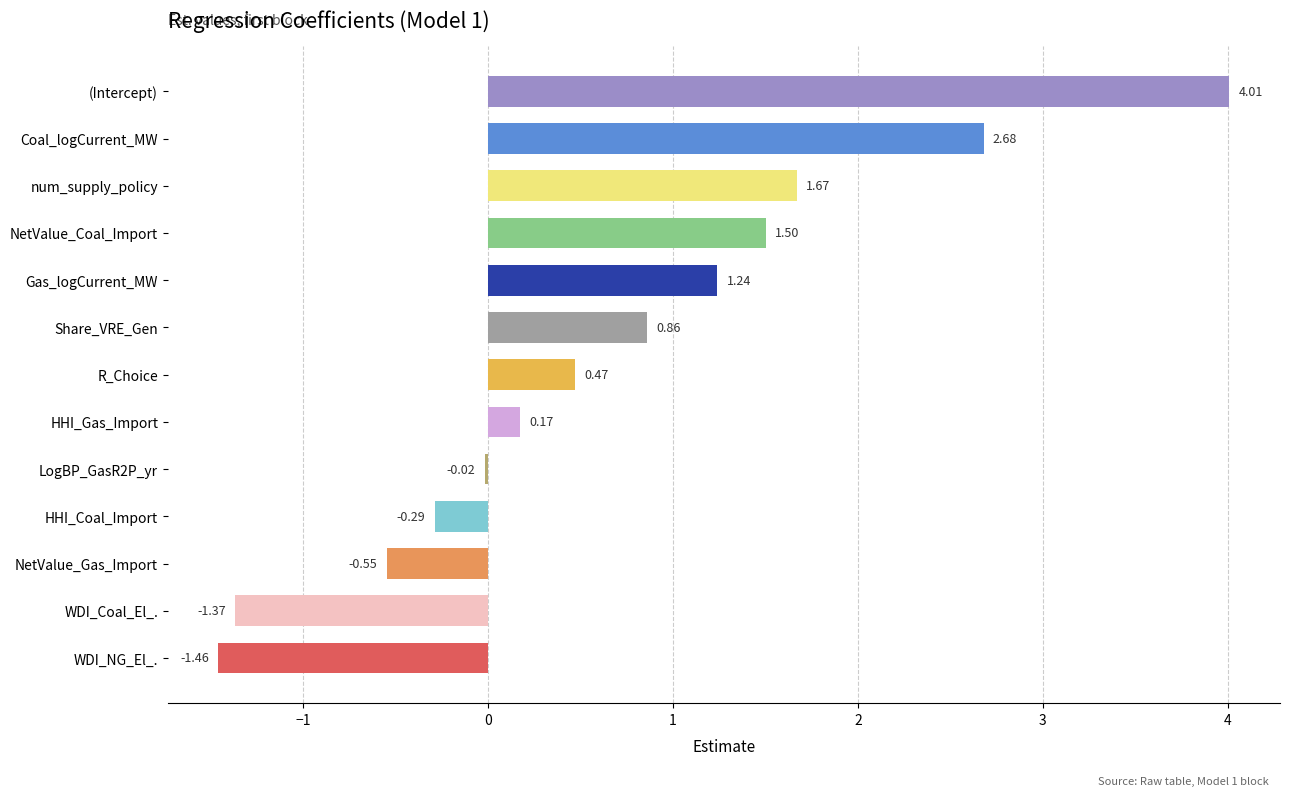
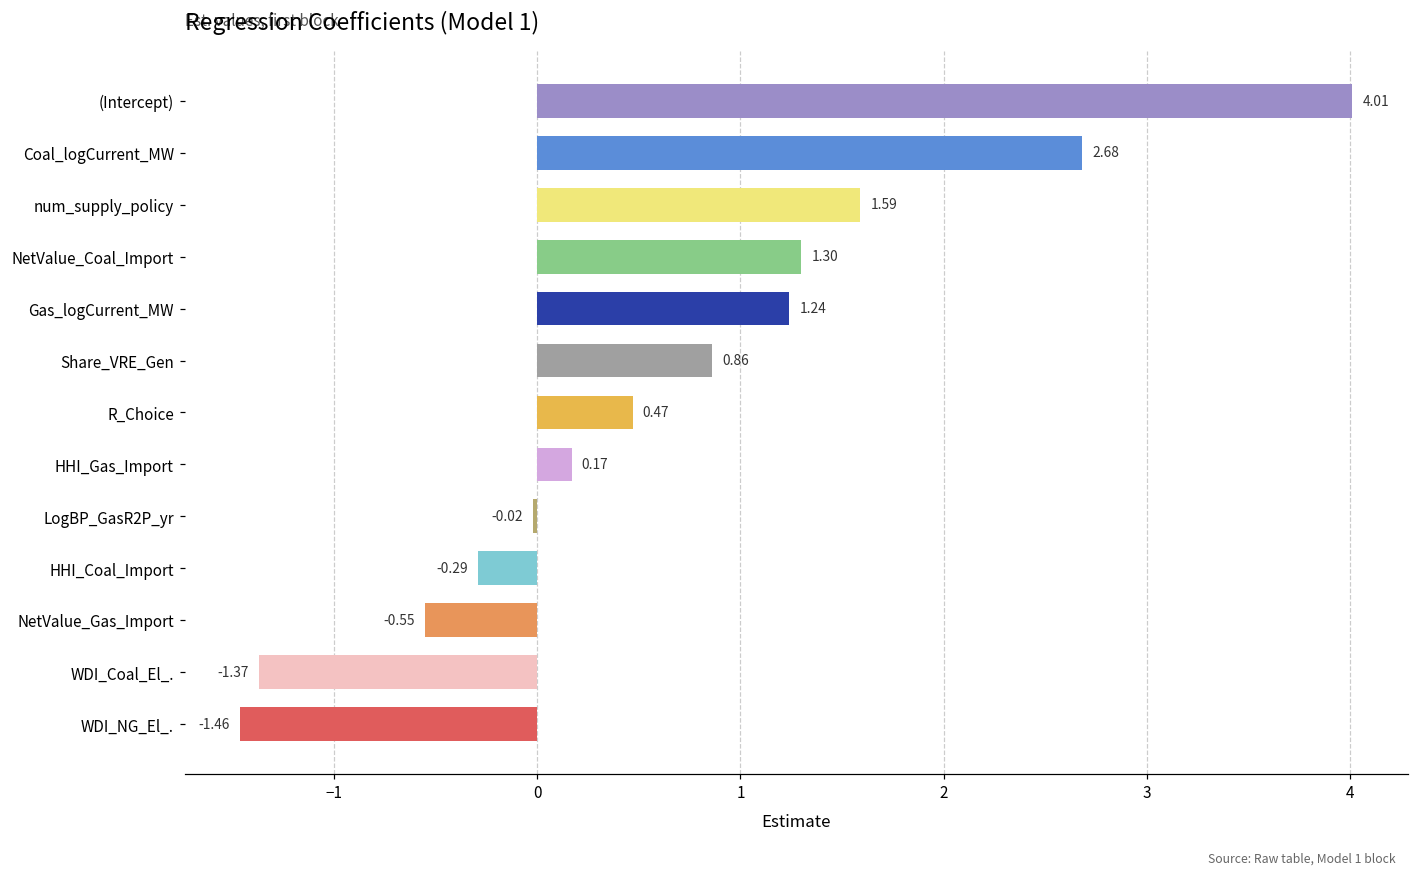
num_supply_policy: 1.67 -> 1.59
NetValue_Coal_Import: 1.50 -> 1.30
